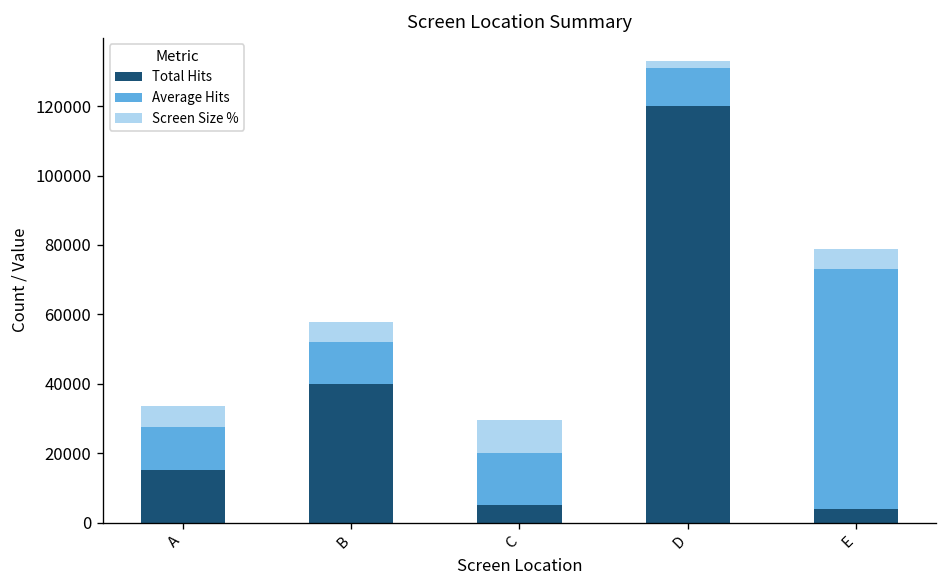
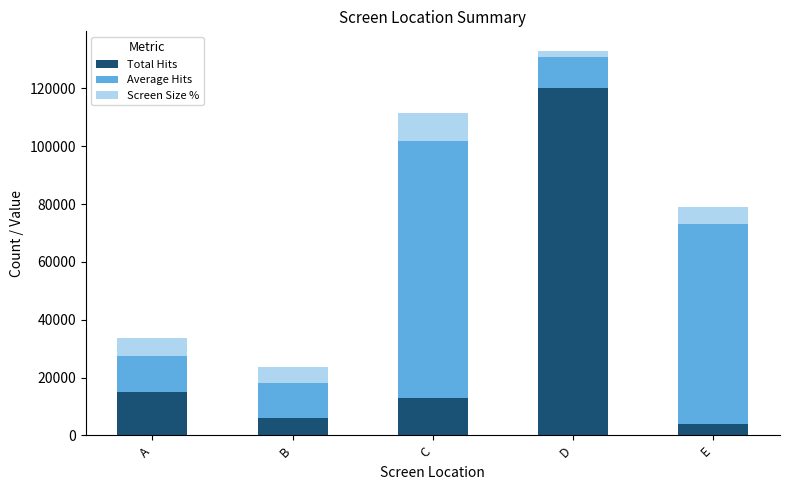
Total Hits, B: 40000 -> 6000
Total Hits, C: 5000 -> 13000
Average Hits, C: 15000 -> 89000
